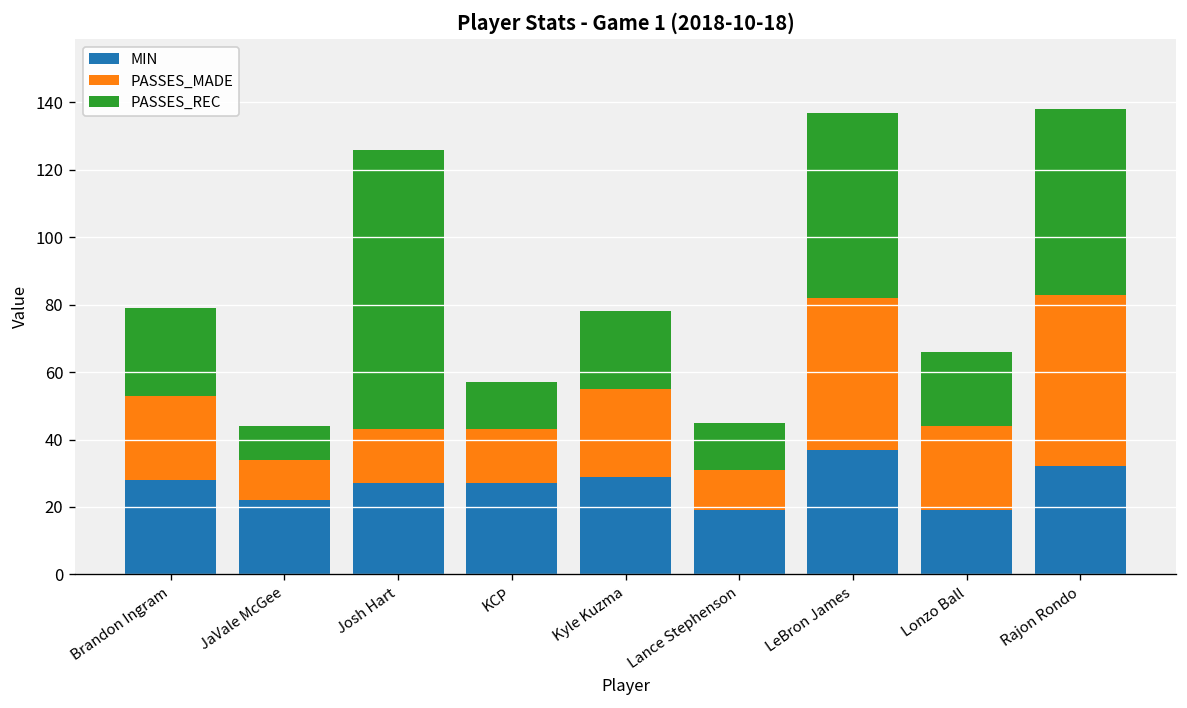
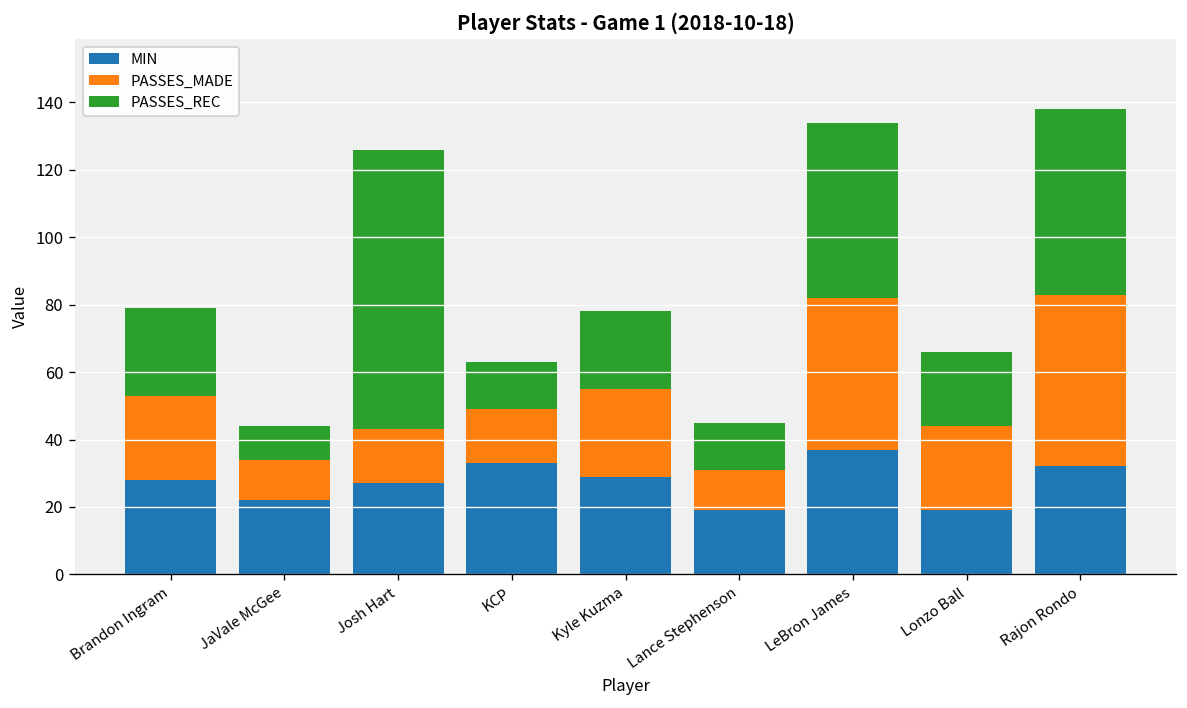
MIN, KCP: 27 -> 33
PASSES_REC, LeBron James: 55 -> 52
